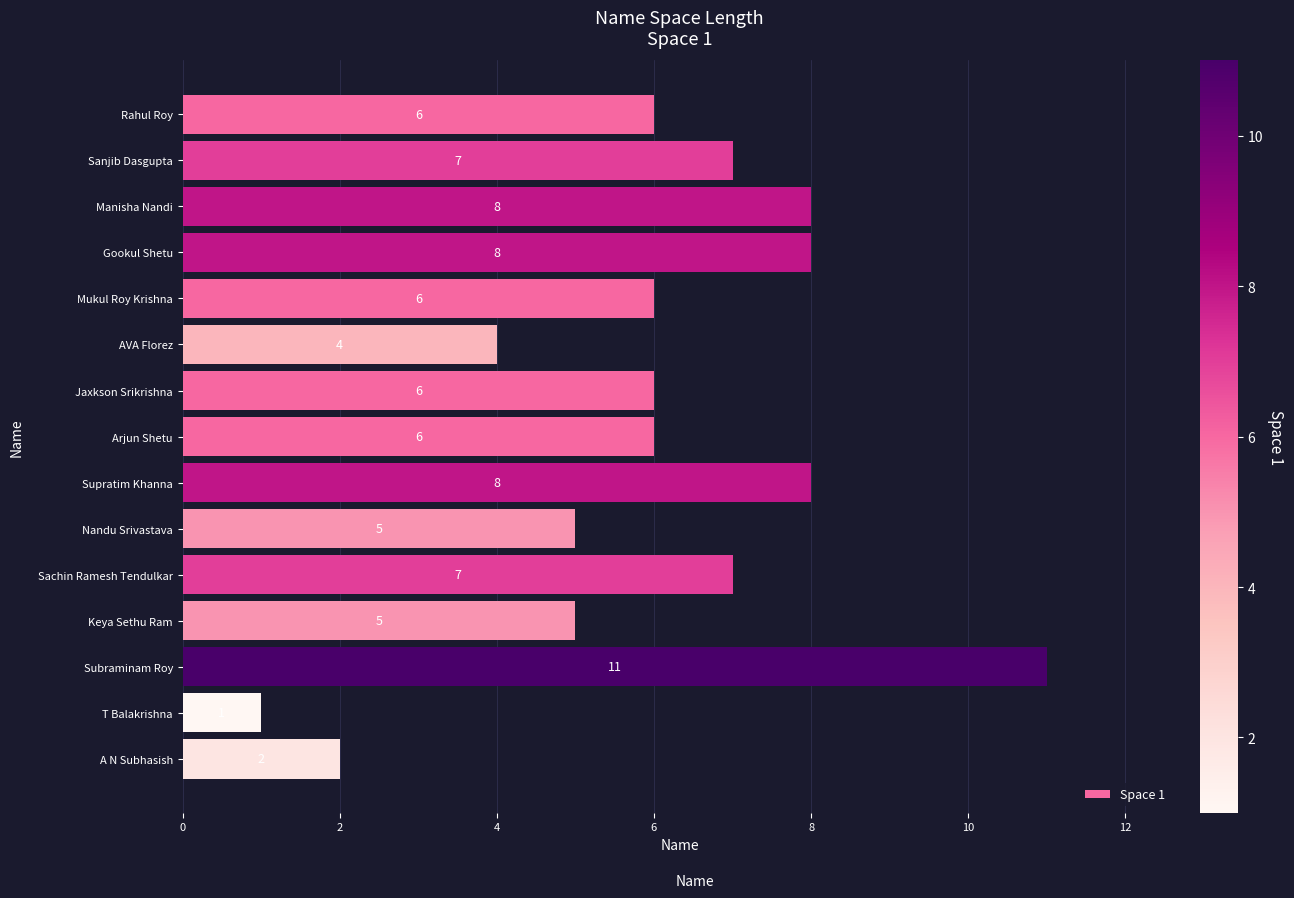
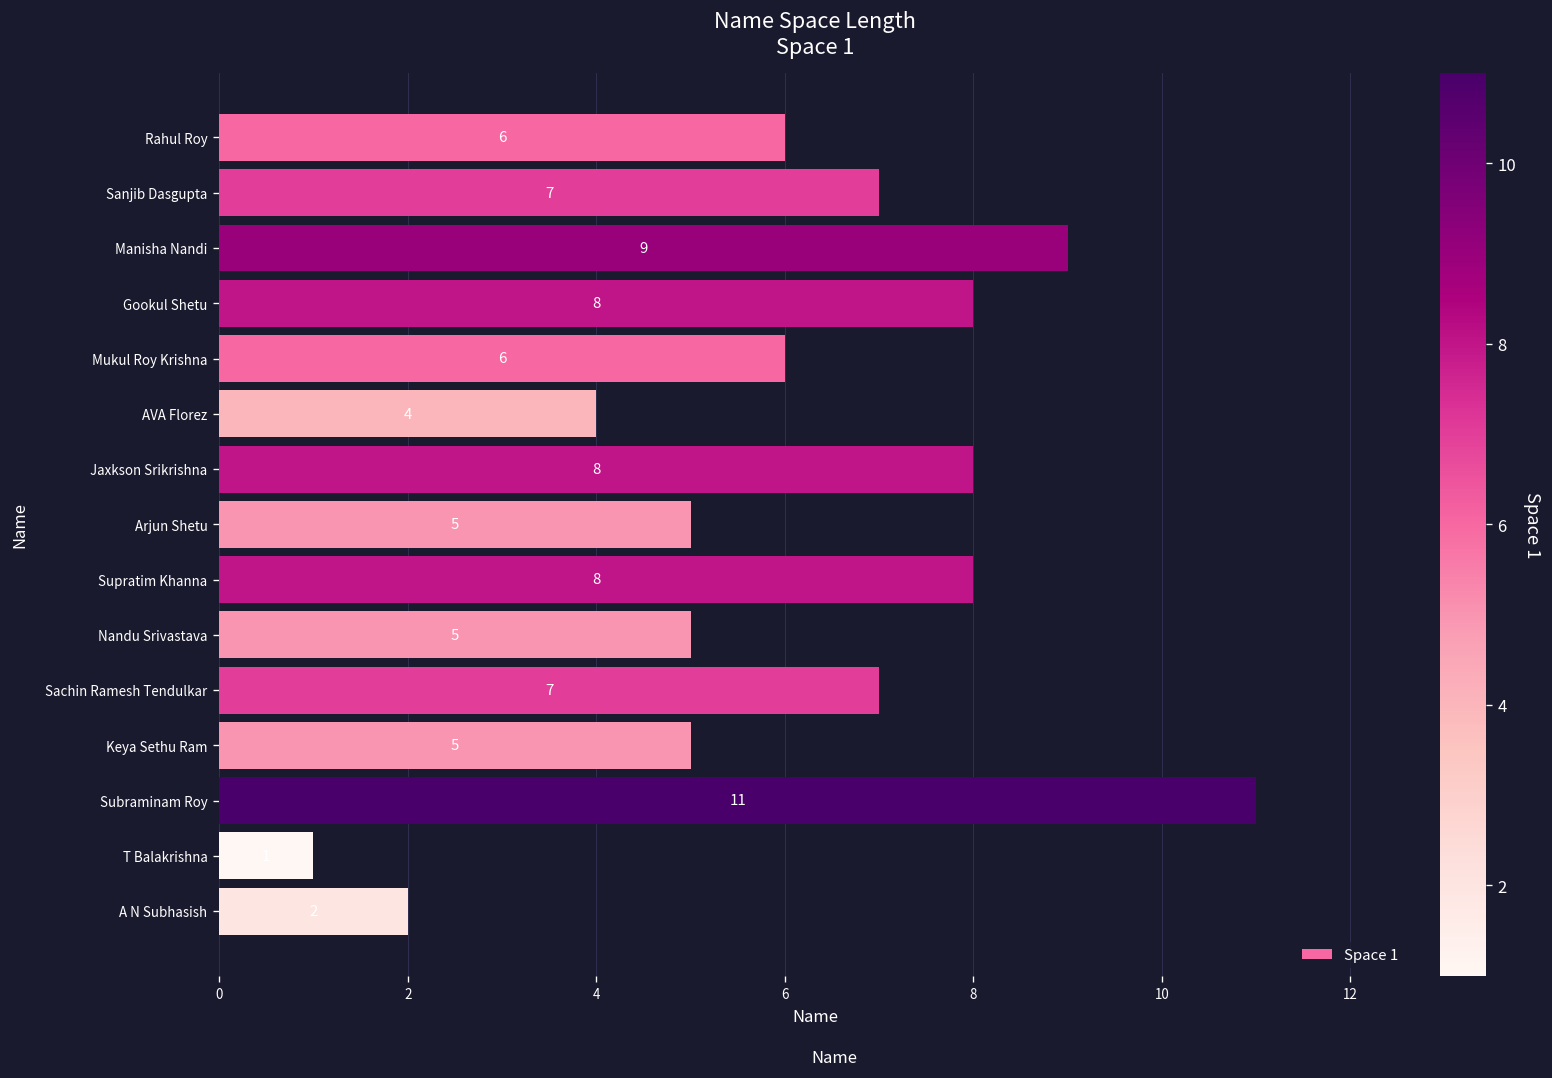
Manisha Nandi: 8 -> 9
Jaxkson Srikrishna: 6 -> 8
Arjun Shetu: 6 -> 5
